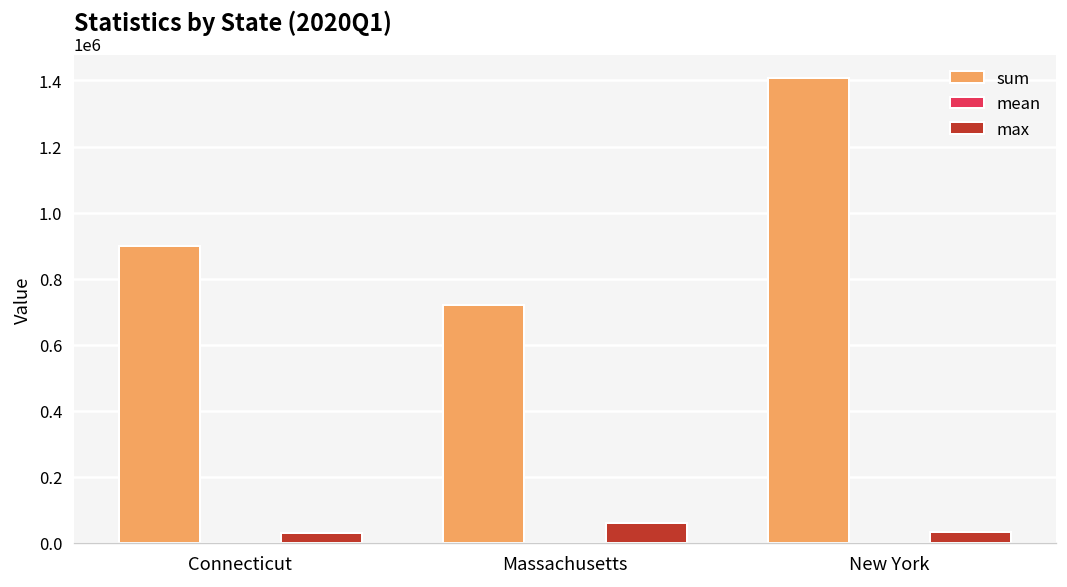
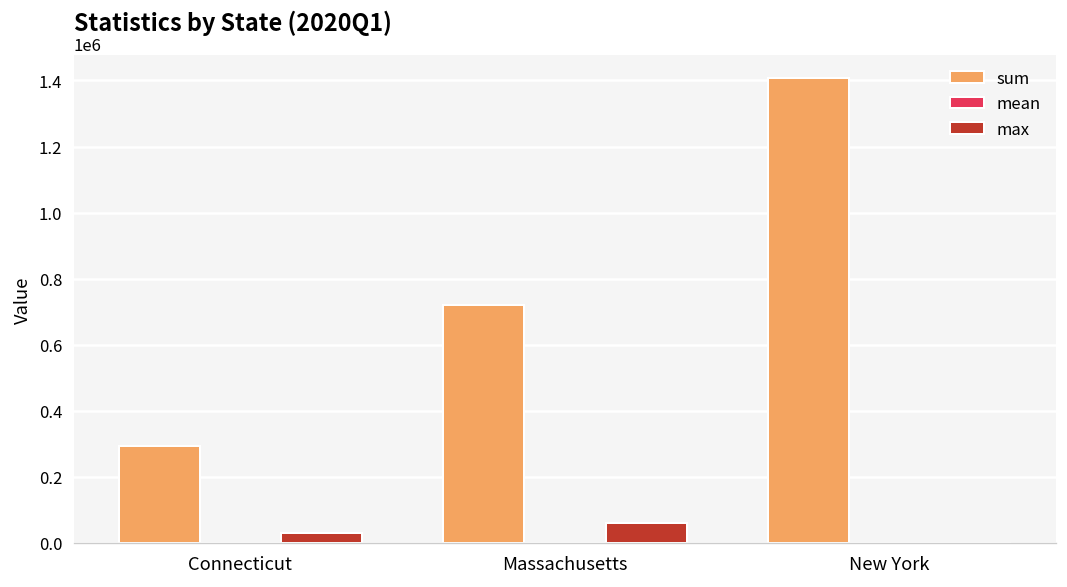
sum, Connecticut: 900000 -> 290000
max, New York: 30000 -> 0
